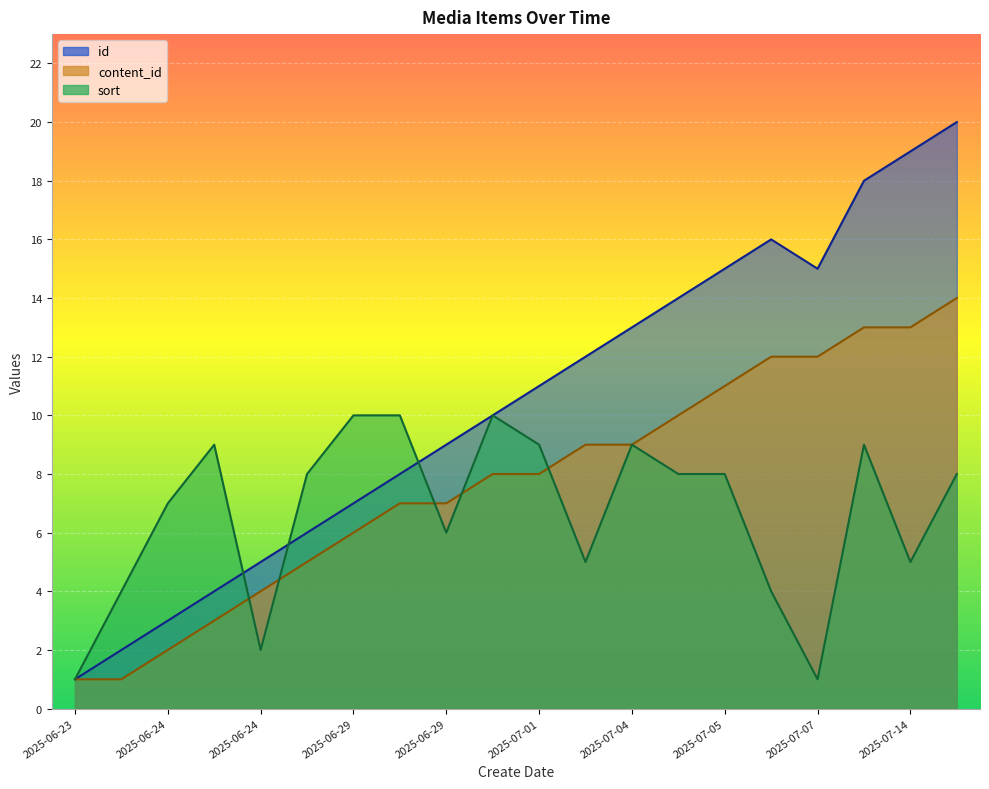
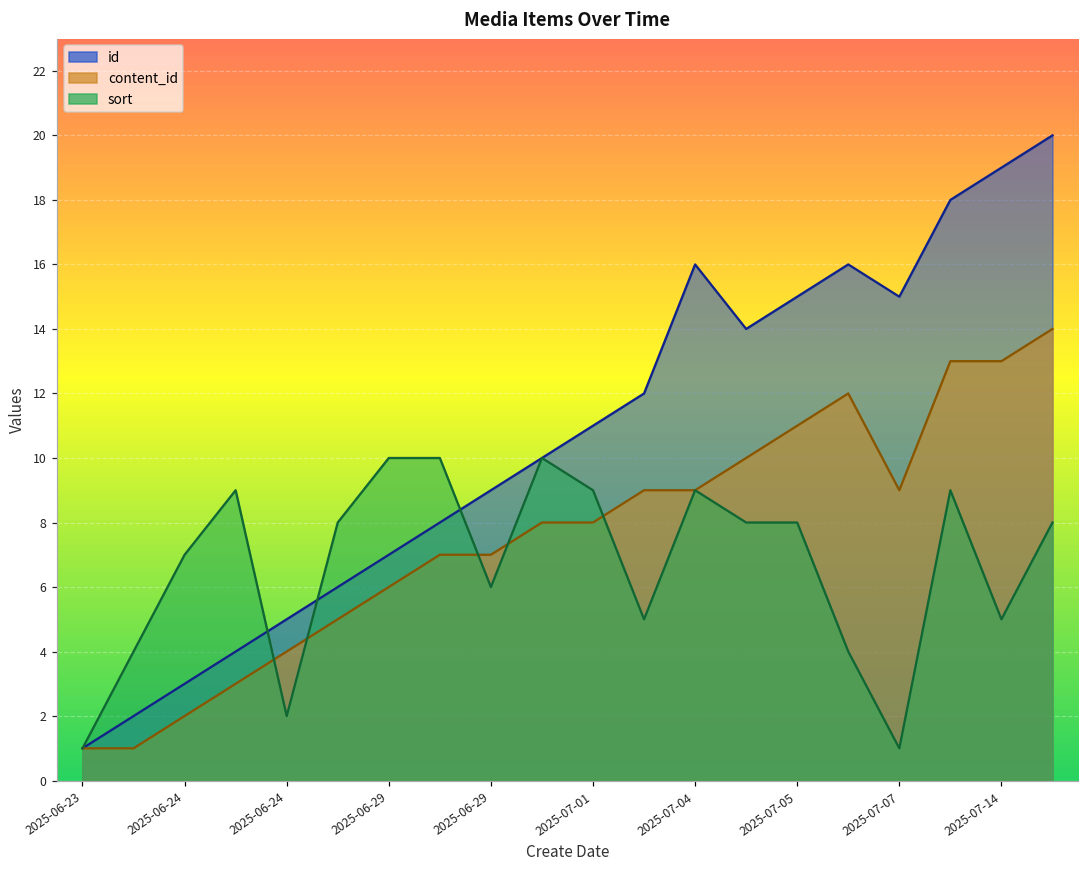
id, 2025-07-04: 13 -> 16
content_id, 2025-07-07: 12 -> 9
